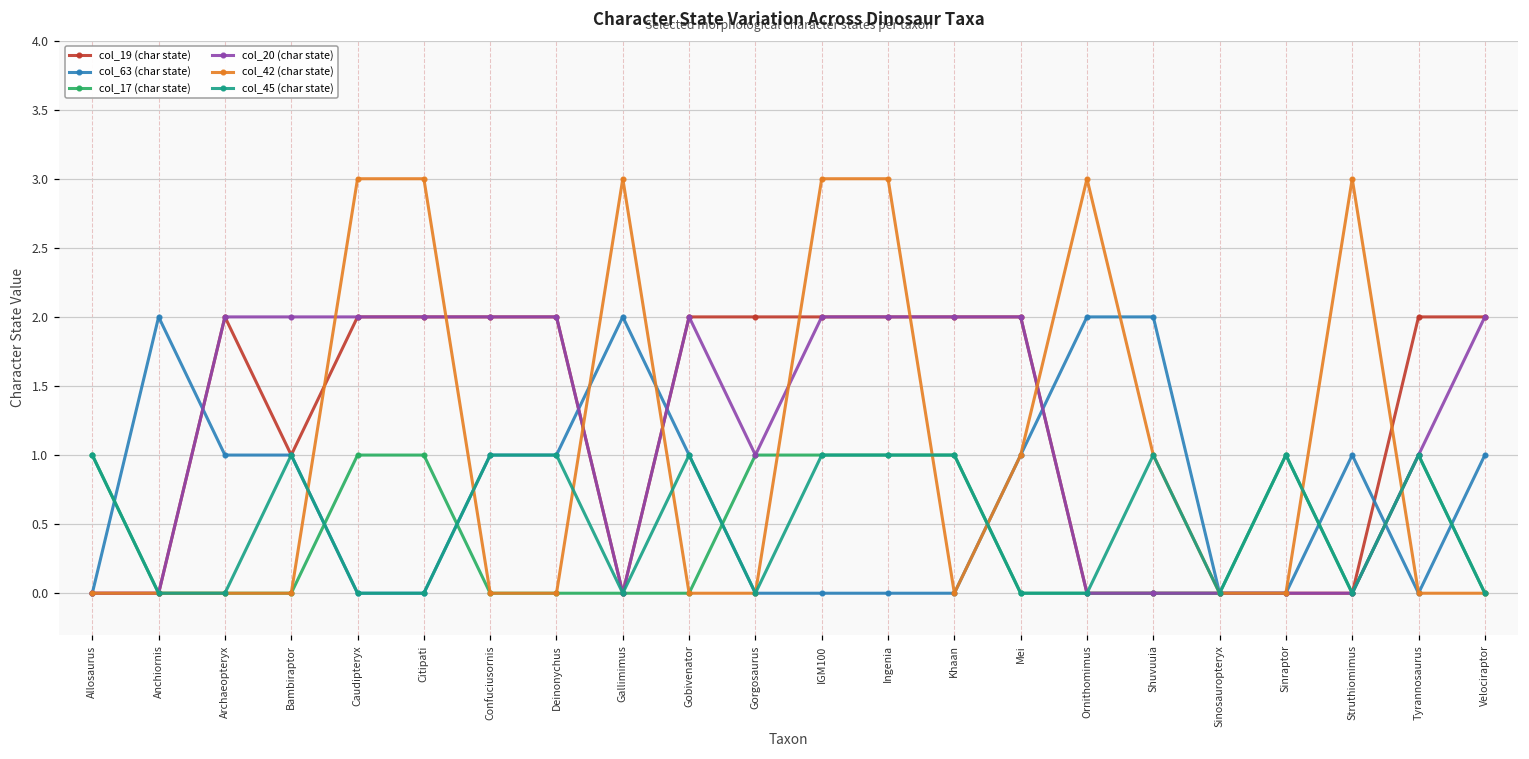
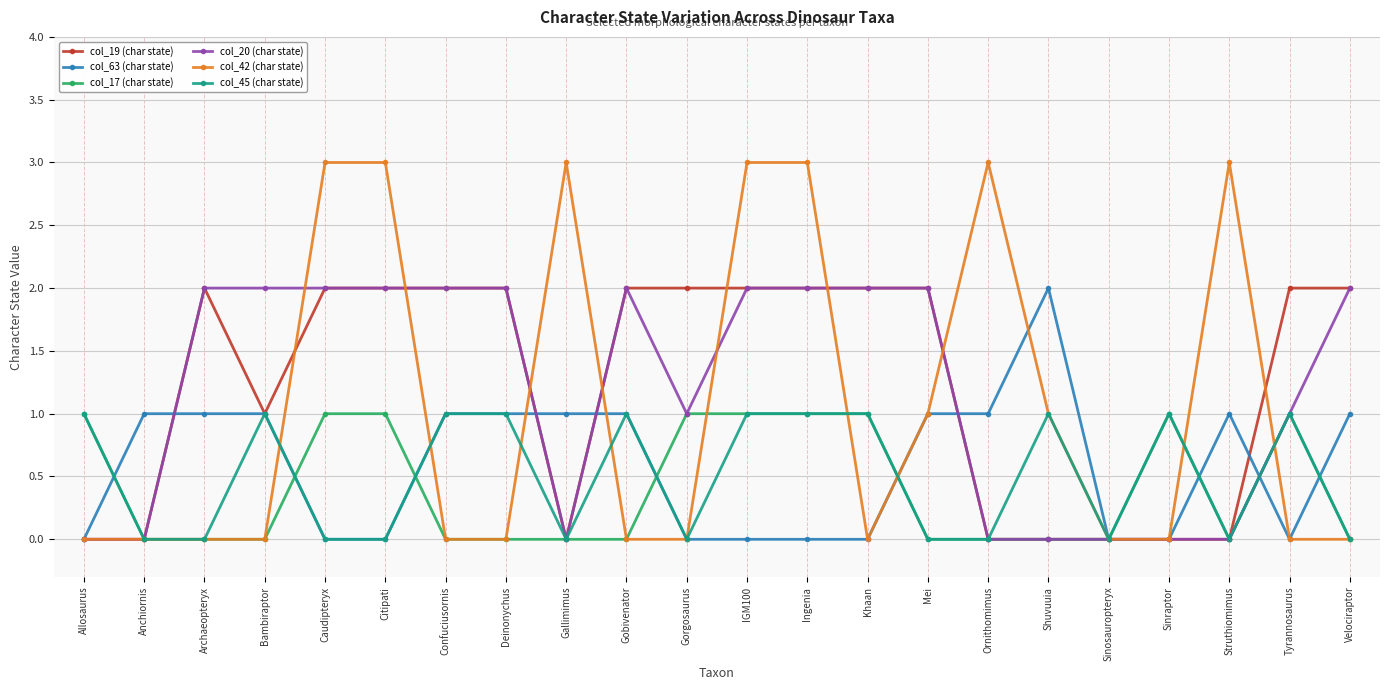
col_63 (char state), Anchiornis: 2 -> 1
col_63 (char state), Gallimimus: 2 -> 1
col_63 (char state), Ornithomimus: 2 -> 1
